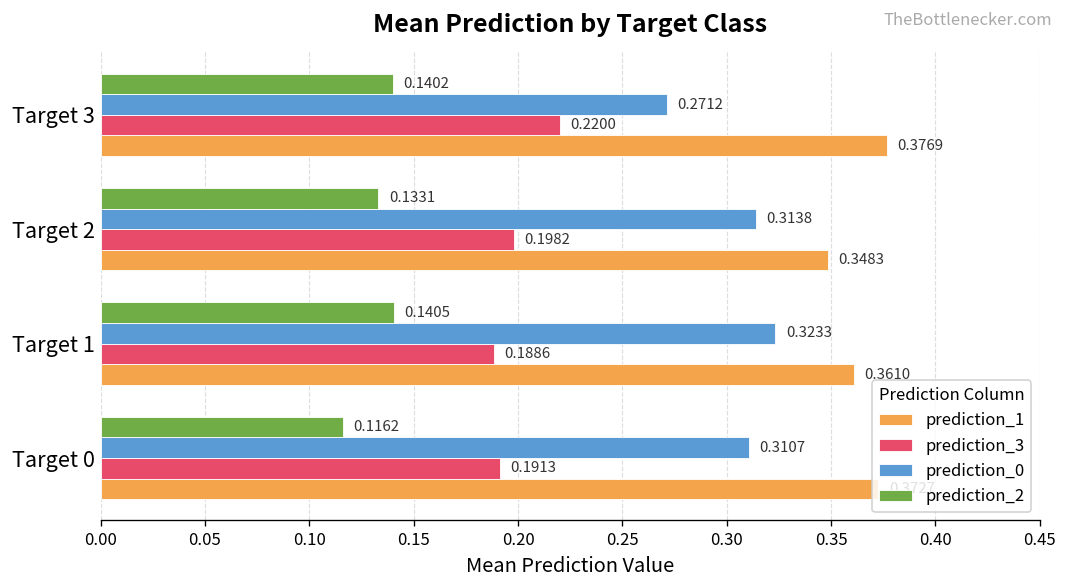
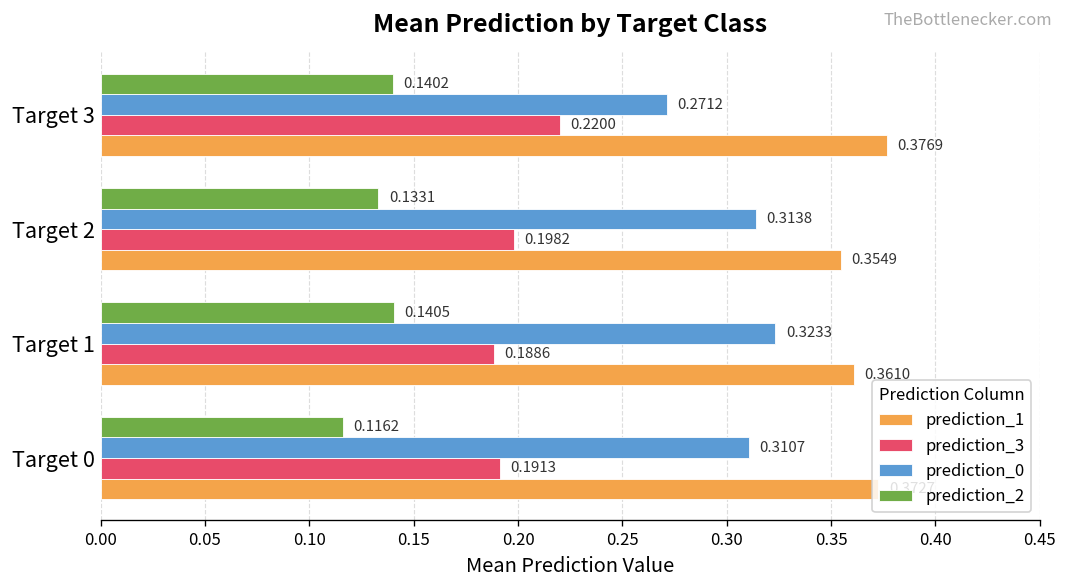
prediction_1, Target 2: 0.3483 -> 0.3549
